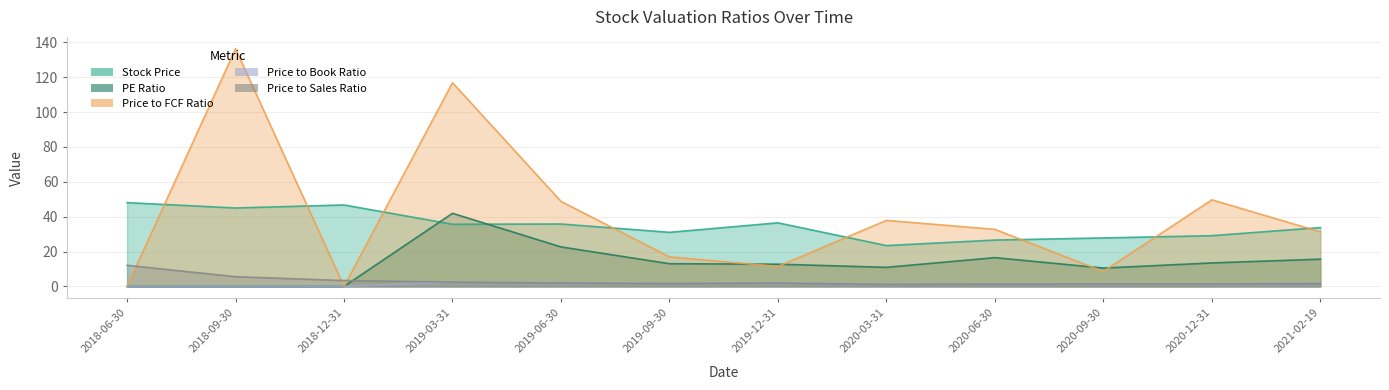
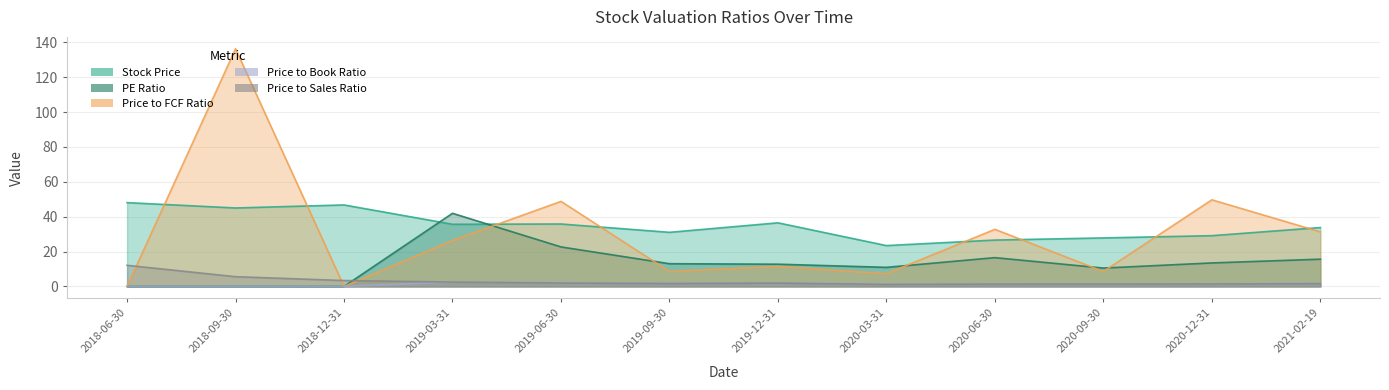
Price to FCF Ratio, 2019-03-31: 117 -> 26
Price to FCF Ratio, 2019-09-30: 17 -> 9
Price to FCF Ratio, 2020-03-31: 38 -> 7
